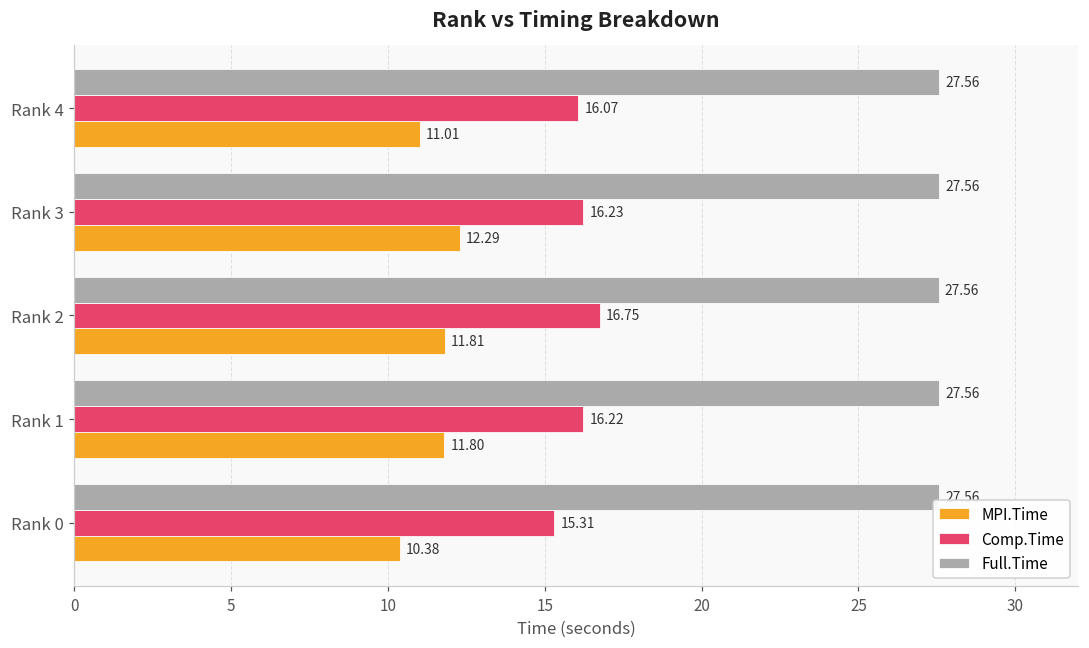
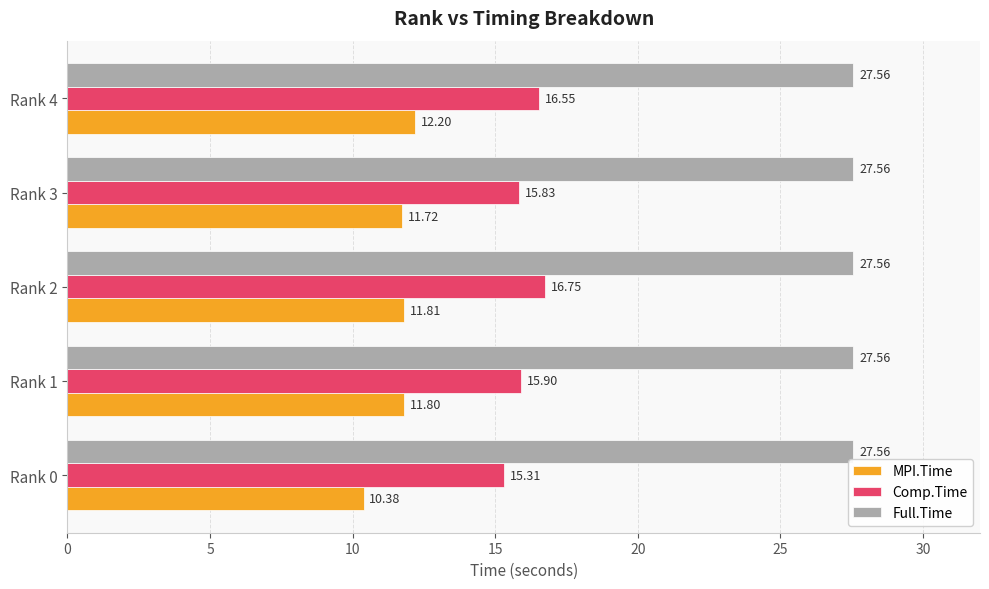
Comp.Time, Rank 4: 16.07 -> 16.55
MPI.Time, Rank 4: 11.01 -> 12.20
Comp.Time, Rank 3: 16.23 -> 15.83
MPI.Time, Rank 3: 12.29 -> 11.72
Comp.Time, Rank 1: 16.22 -> 15.90
